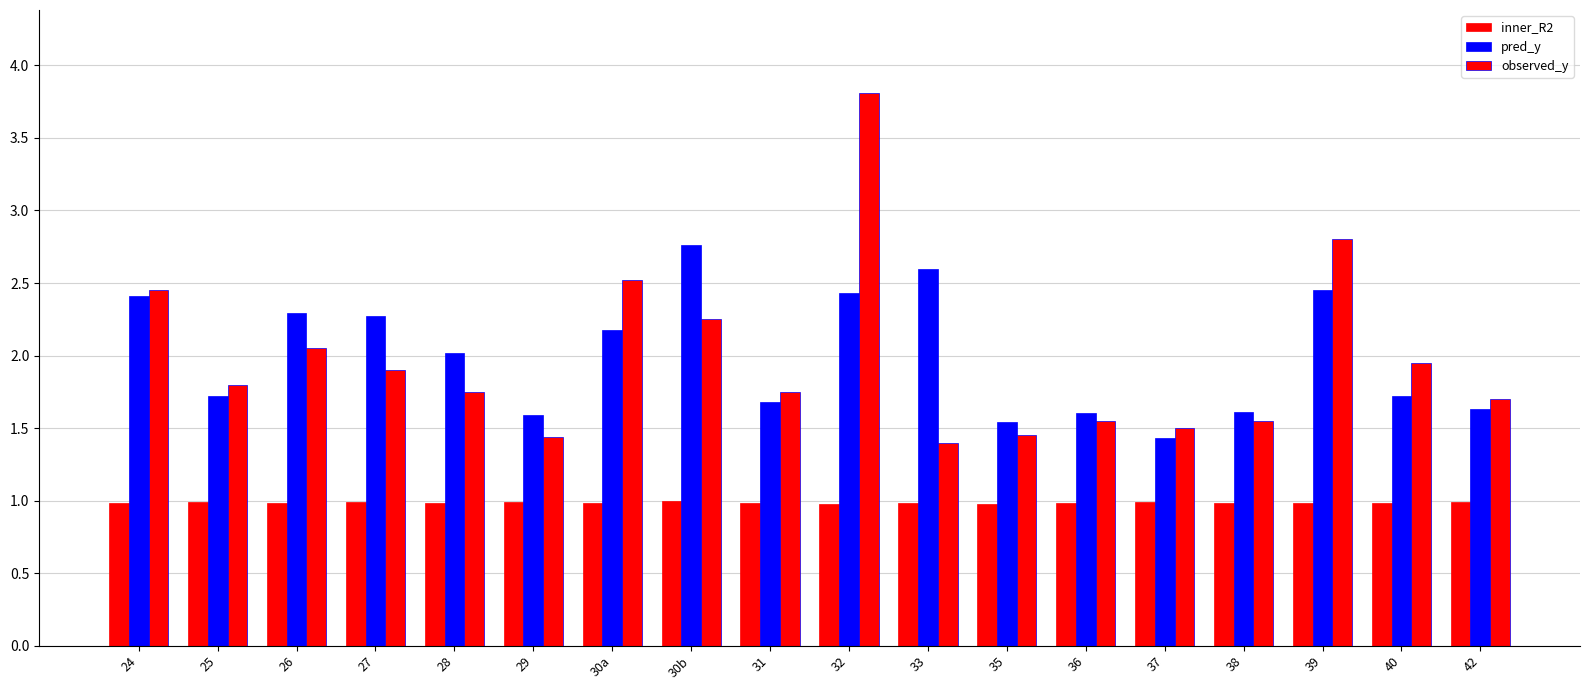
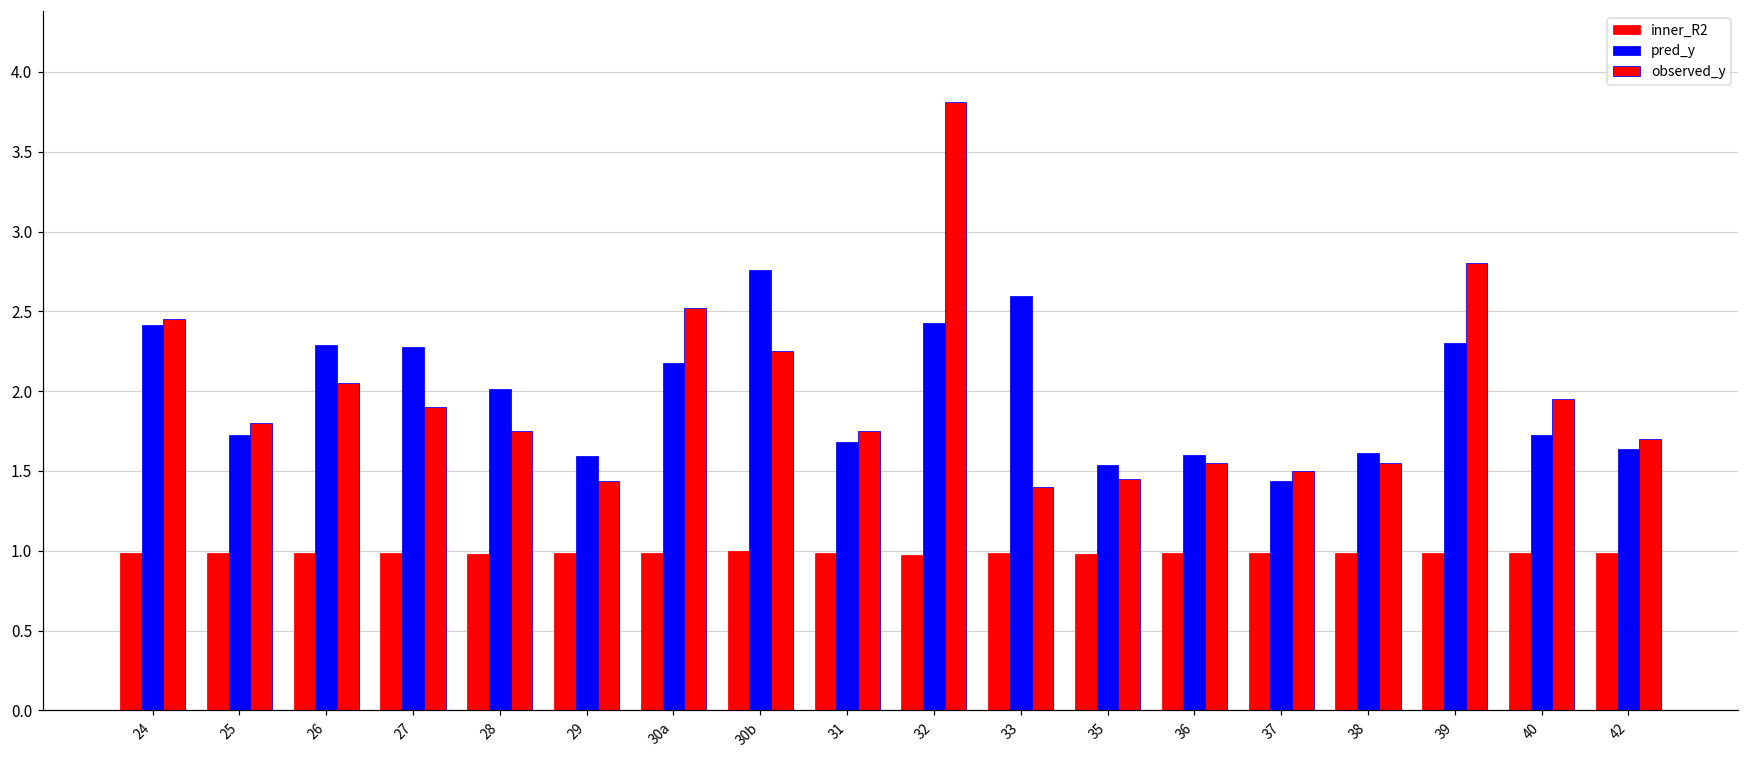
pred_y, 39: 2.45 -> 2.30
